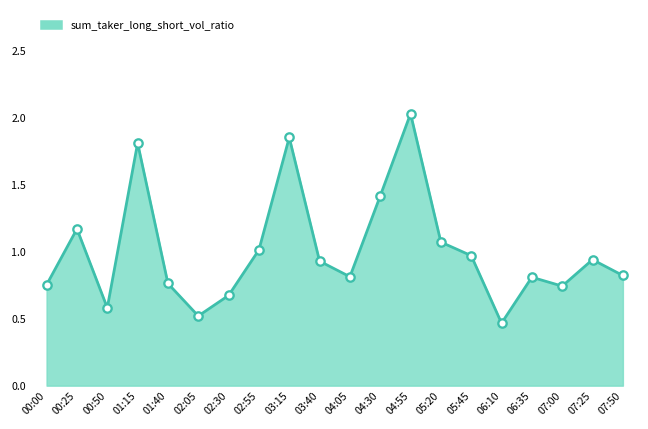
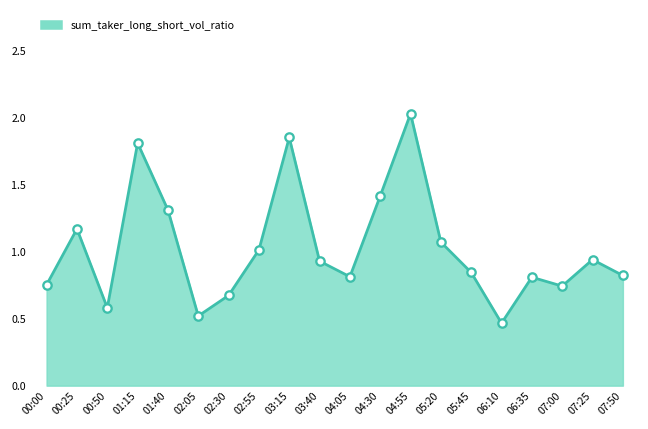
01:40: 0.76 -> 1.31
05:45: 0.97 -> 0.85
